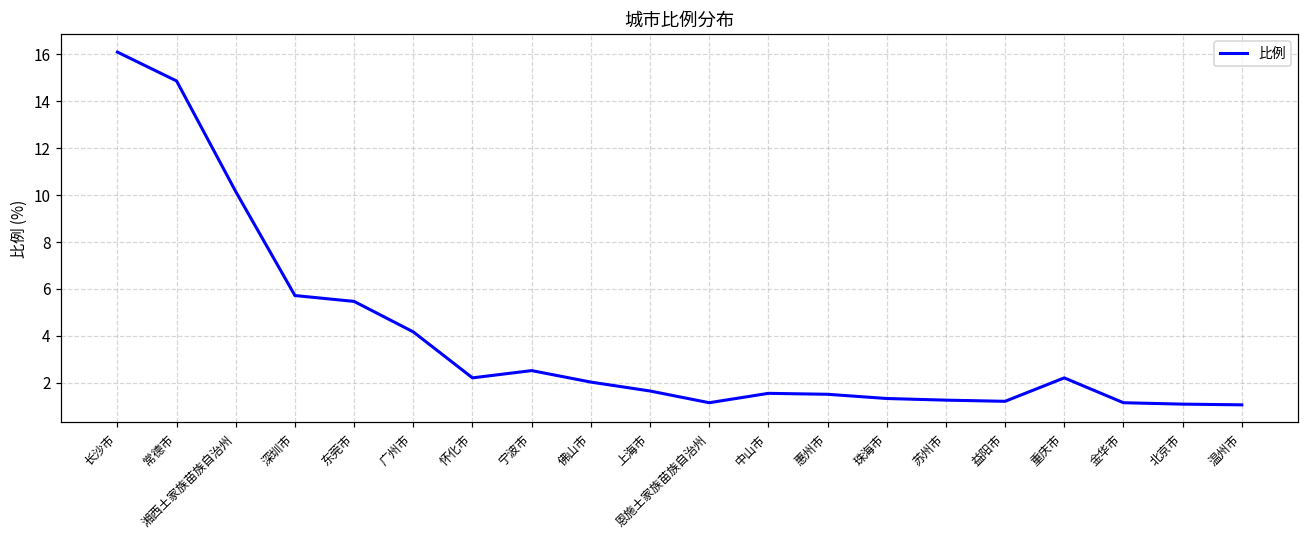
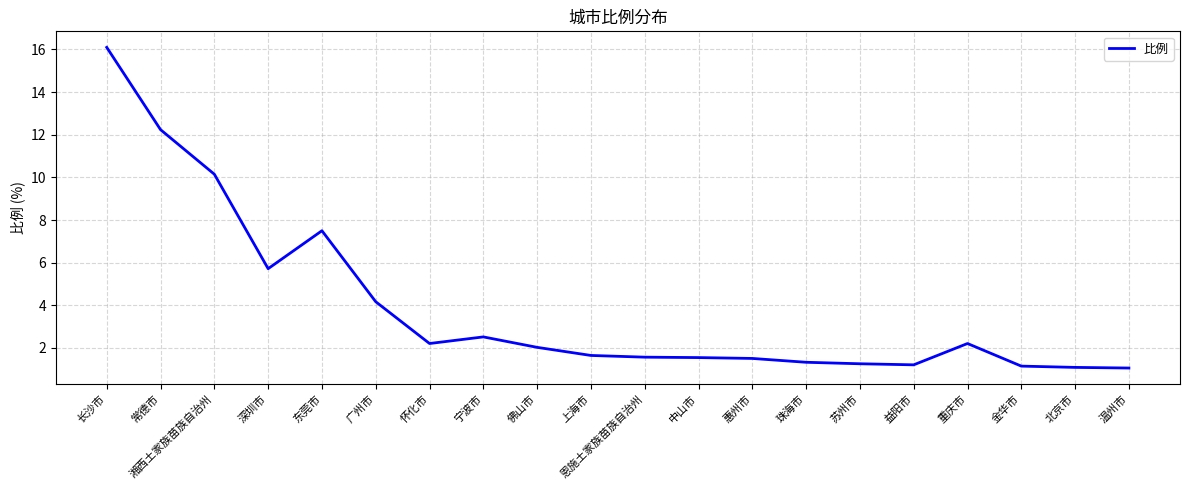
常德市: 14.9 -> 12.2
东莞市: 5.5 -> 7.5
恩施土家族苗族自治州: 1.2 -> 1.6
